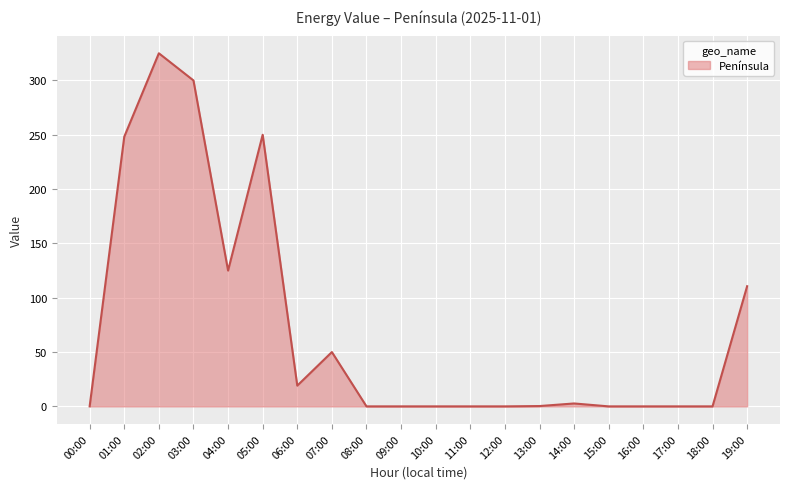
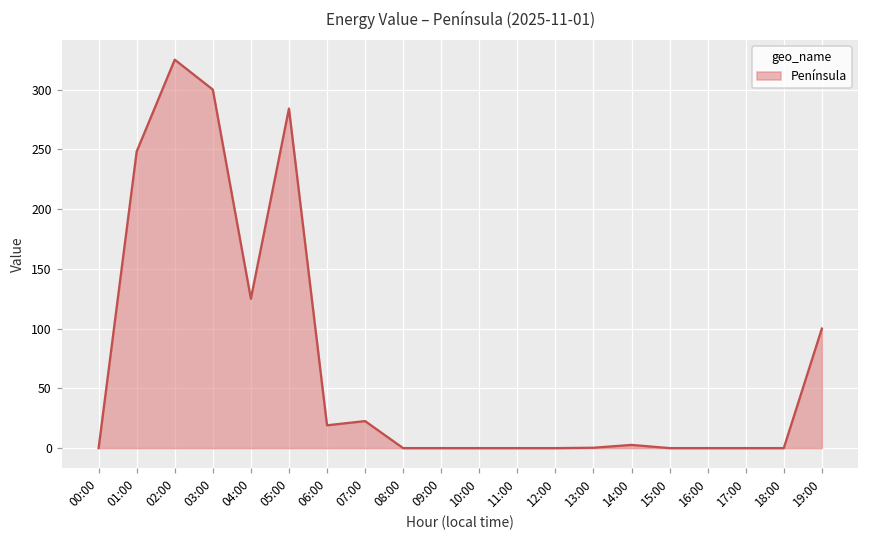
05:00: 250 -> 284
07:00: 50 -> 23
19:00: 111 -> 100
